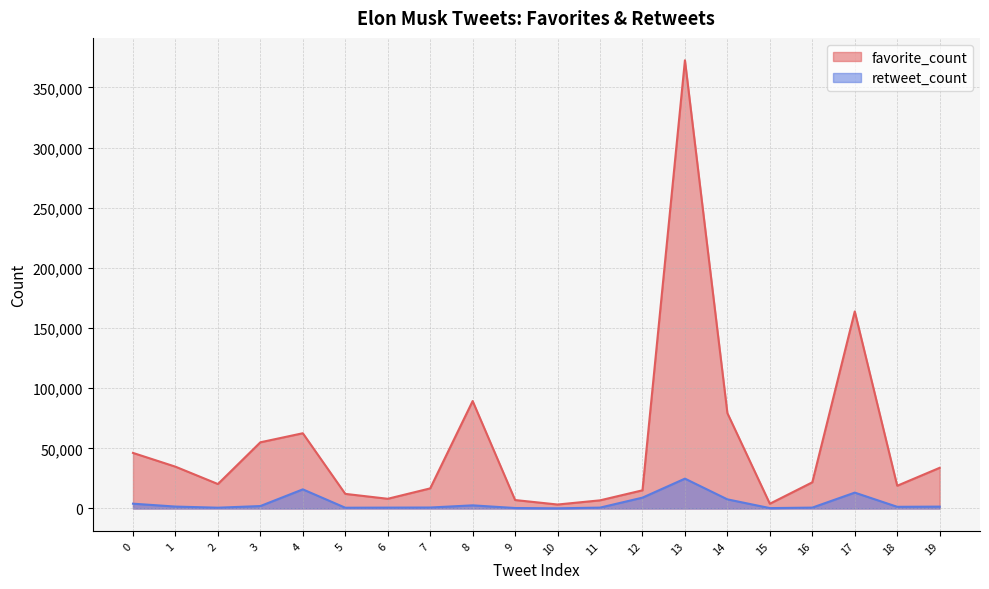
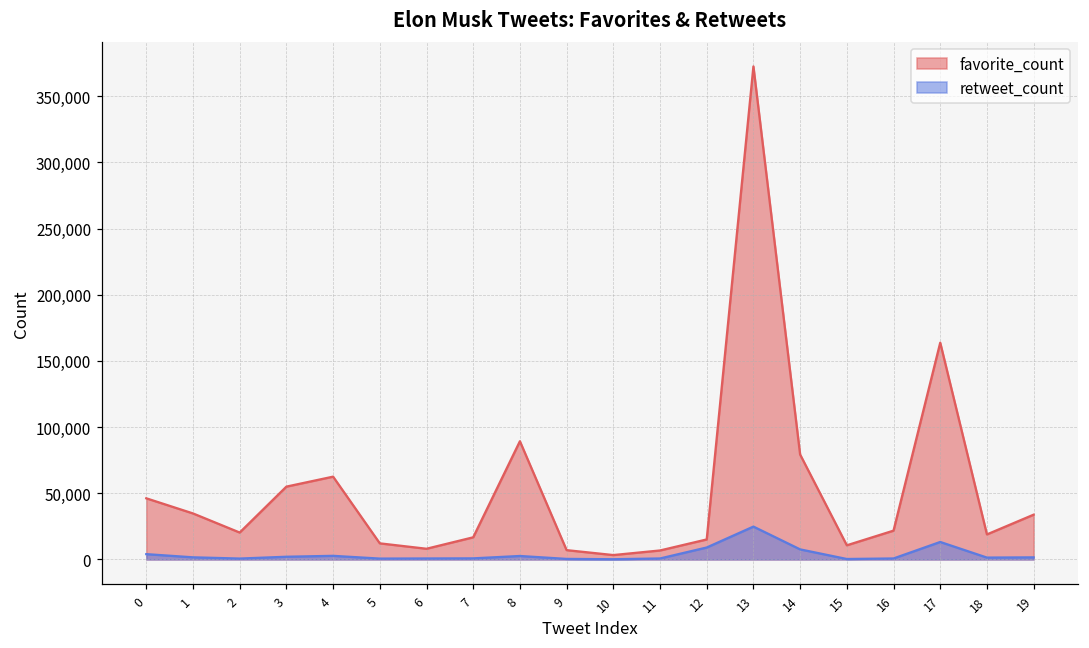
retweet_count, 4: 16,000 -> 3,000
favorite_count, 15: 4,000 -> 11,000
